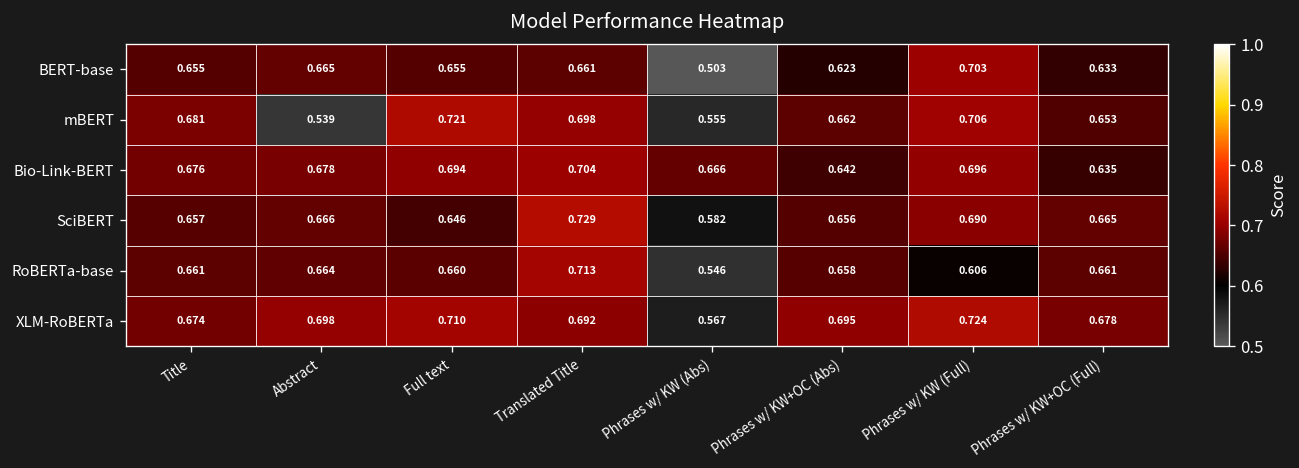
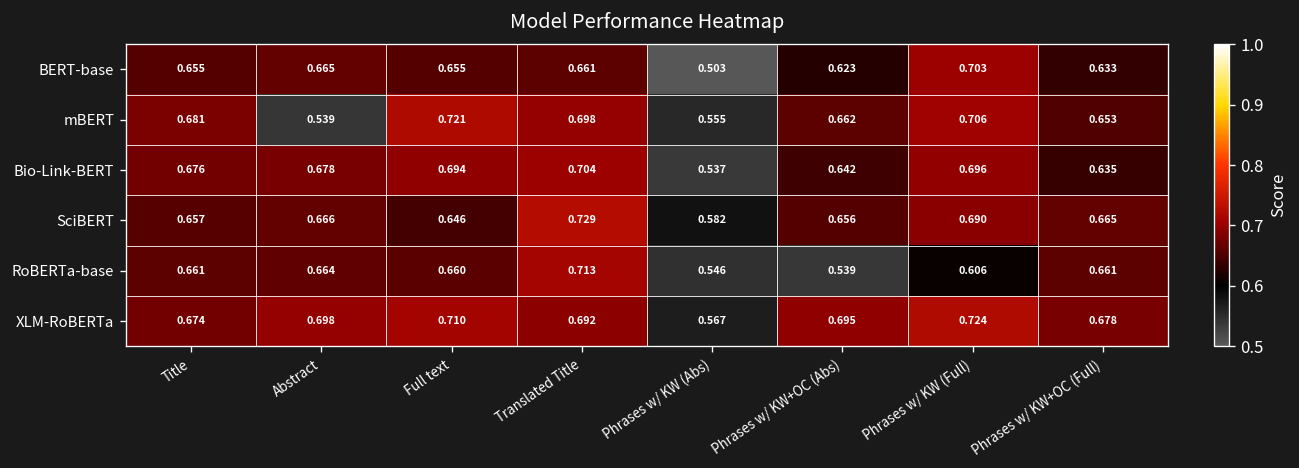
Bio-Link-BERT, Phrases w/ KW (Abs): 0.666 -> 0.537
RoBERTa-base, Phrases w/ KW+OC (Abs): 0.658 -> 0.539
